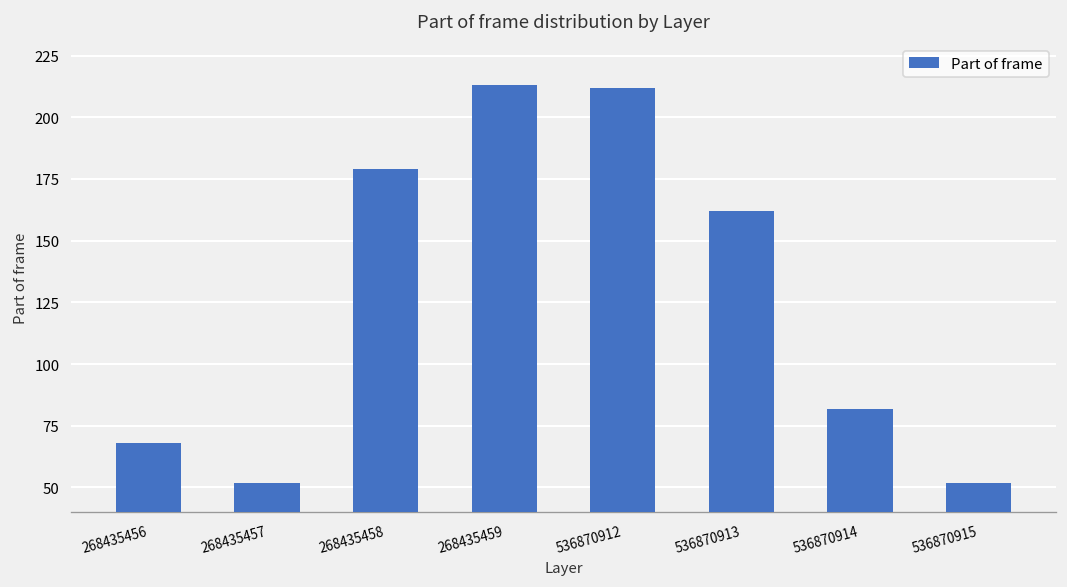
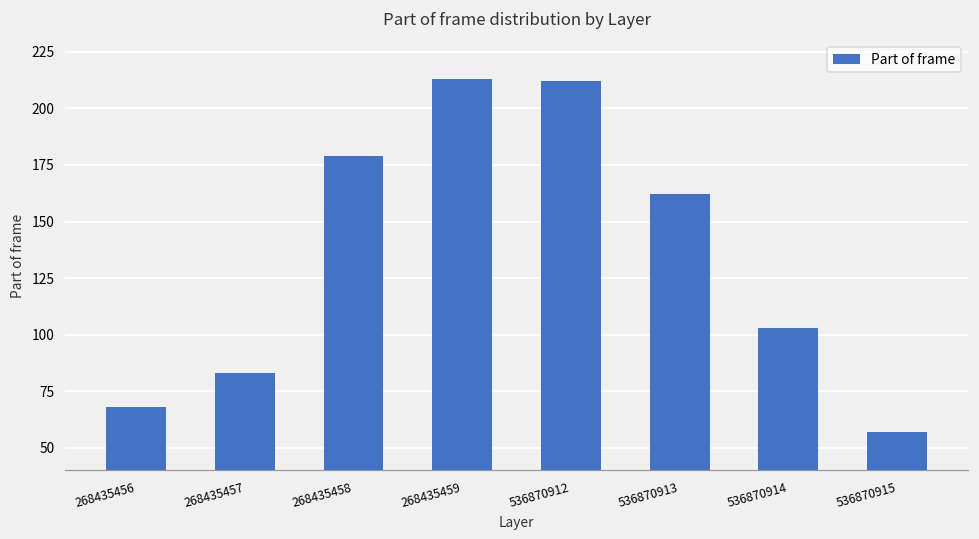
268435457: 52 -> 83
536870914: 82 -> 103
536870915: 52 -> 57
